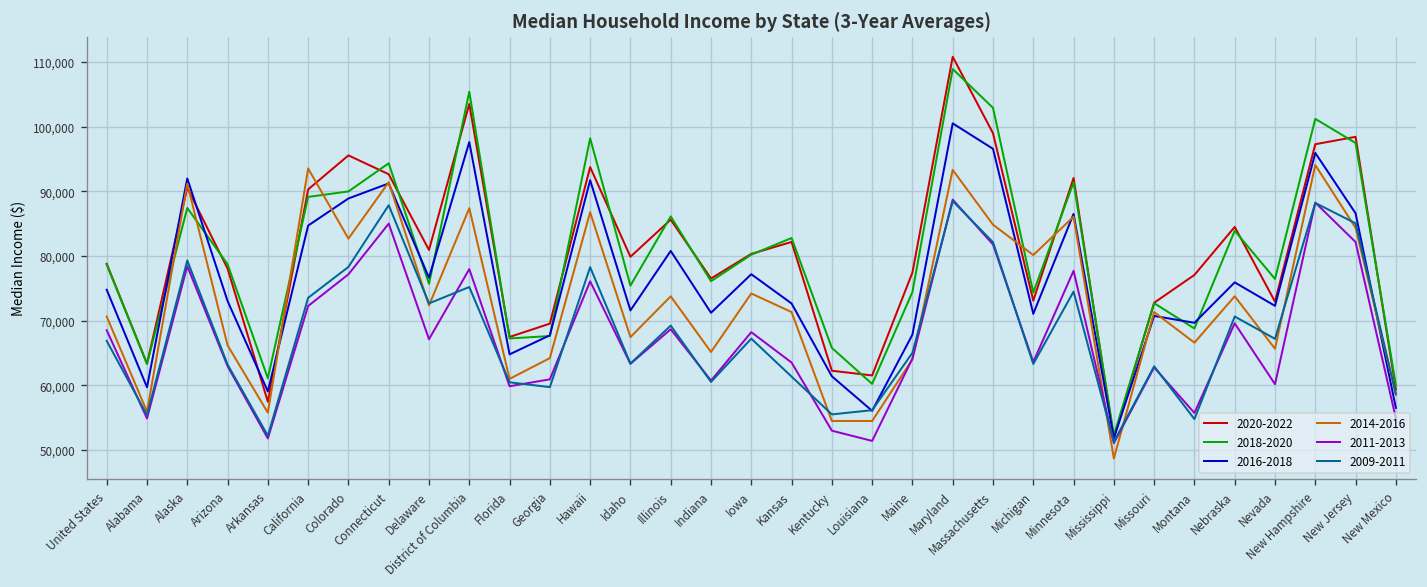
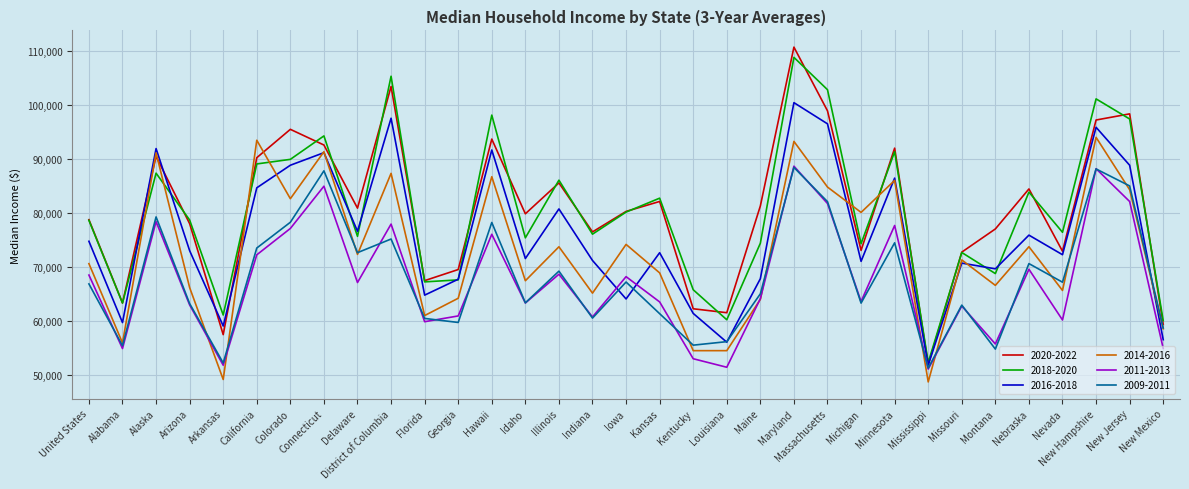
2014-2016, Arkansas: 56,000 -> 49,000
2016-2018, Iowa: 77,000 -> 64,000
2014-2016, Kansas: 71,000 -> 69,000
2020-2022, Maine: 77,000 -> 81,000
2016-2018, New Jersey: 87,000 -> 89,000
